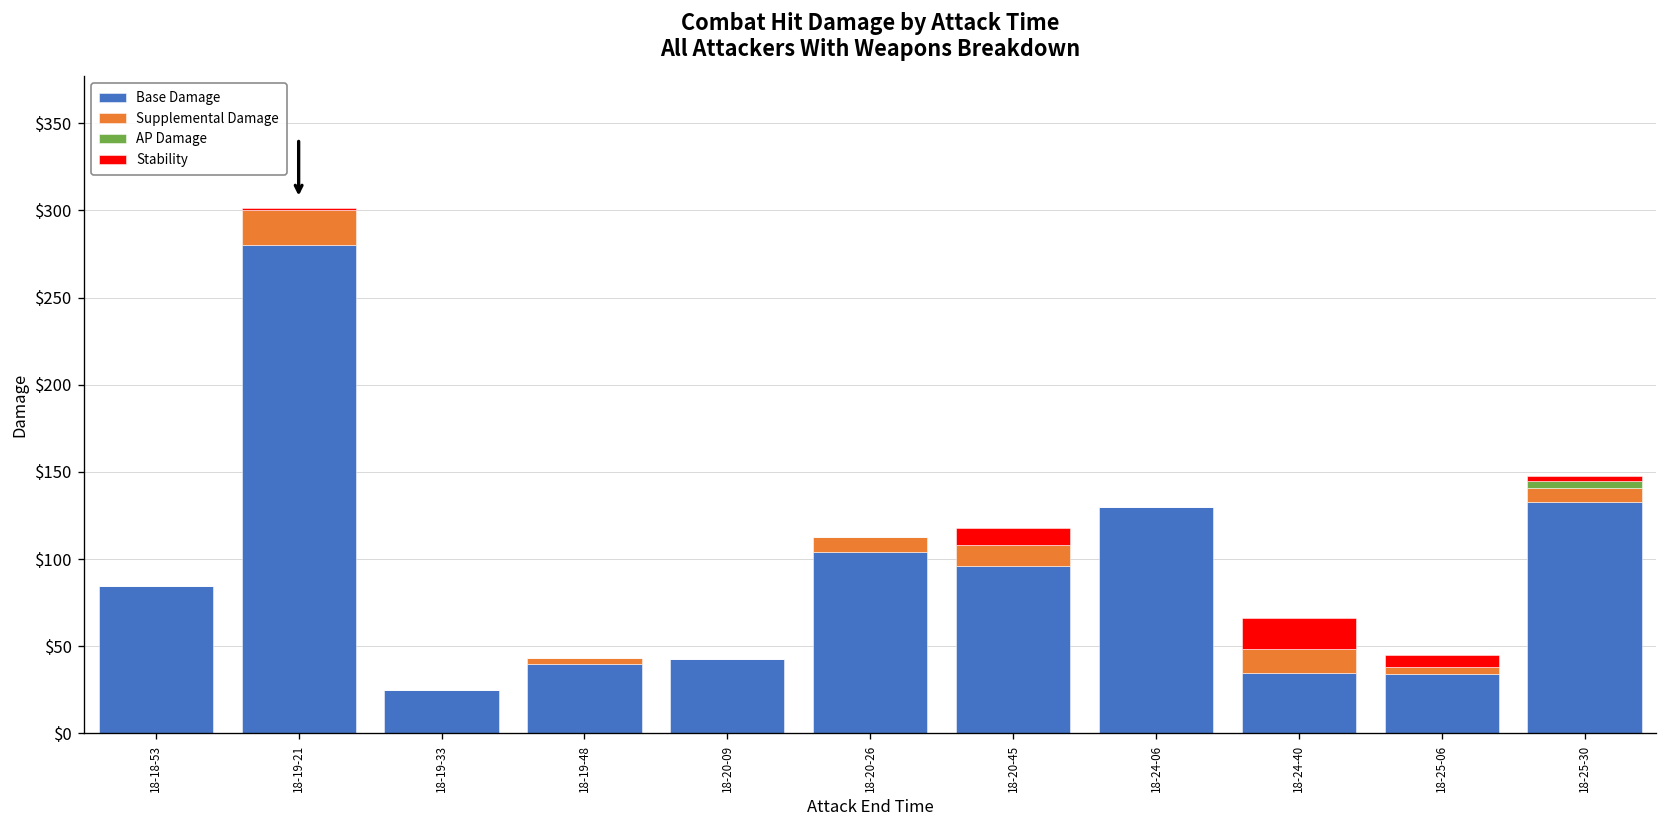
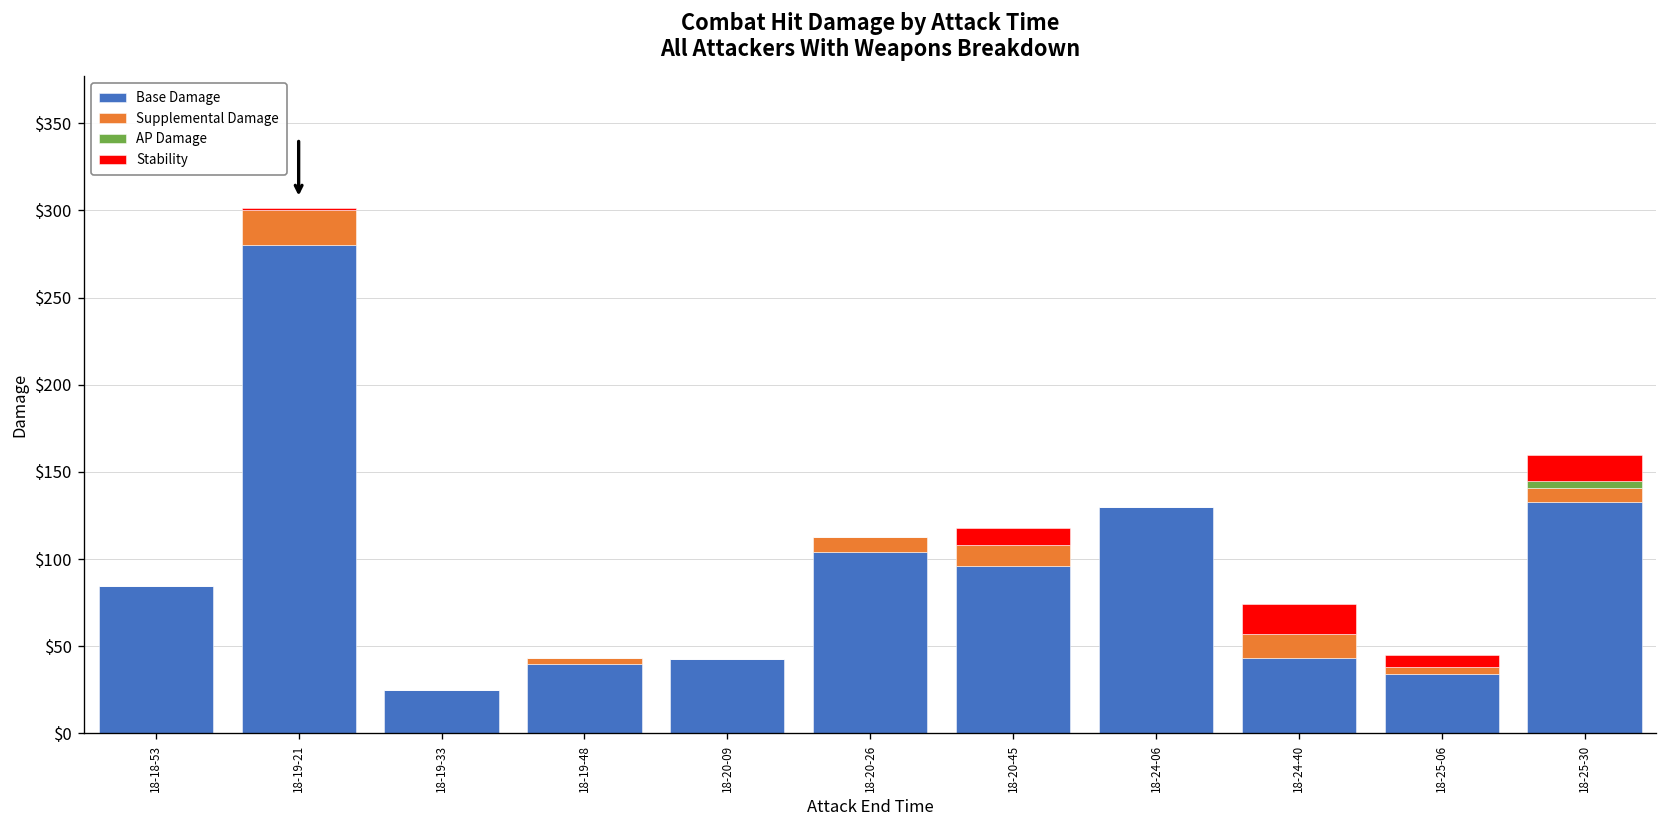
Base Damage, 18-24-40: $35 -> $43
Stability, 18-25-30: $3 -> $15
